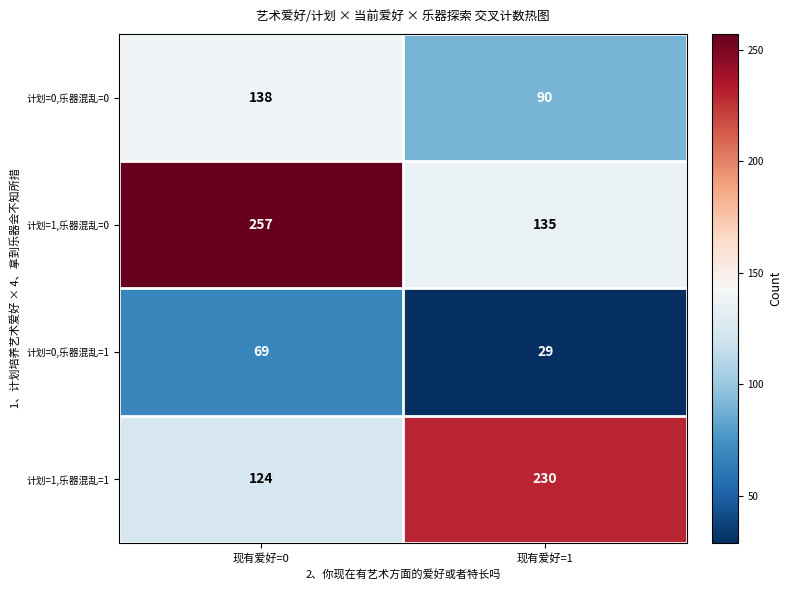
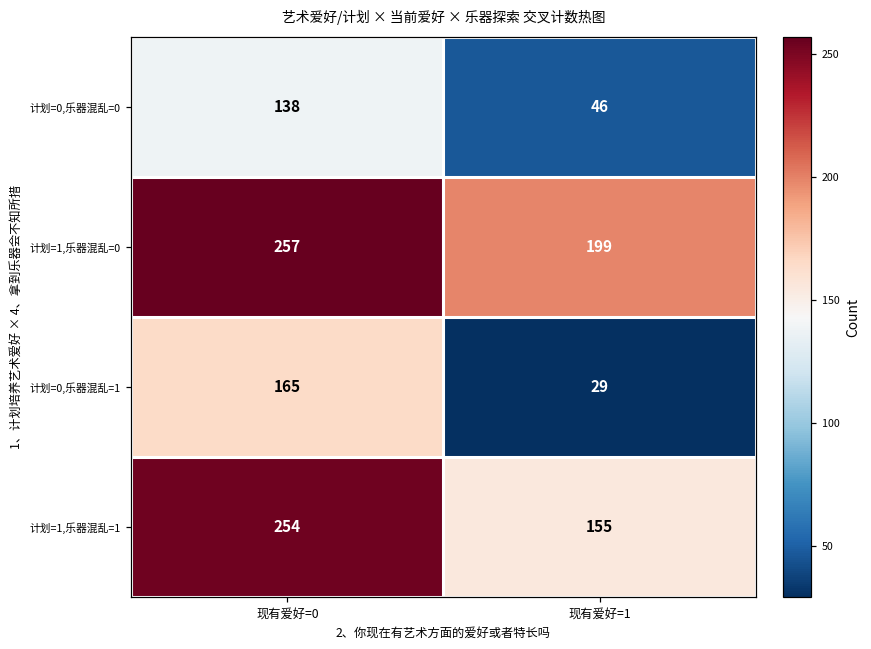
计划=0,乐器混乱=0, 现有爱好=1: 90 -> 46
计划=1,乐器混乱=0, 现有爱好=1: 135 -> 199
计划=0,乐器混乱=1, 现有爱好=0: 69 -> 165
计划=1,乐器混乱=1, 现有爱好=0: 124 -> 254
计划=1,乐器混乱=1, 现有爱好=1: 230 -> 155
